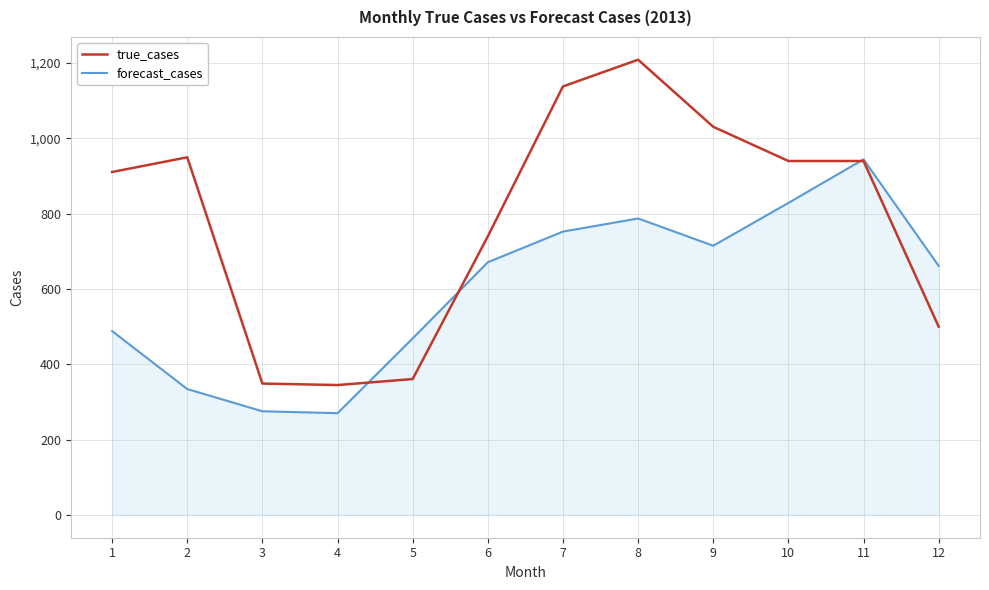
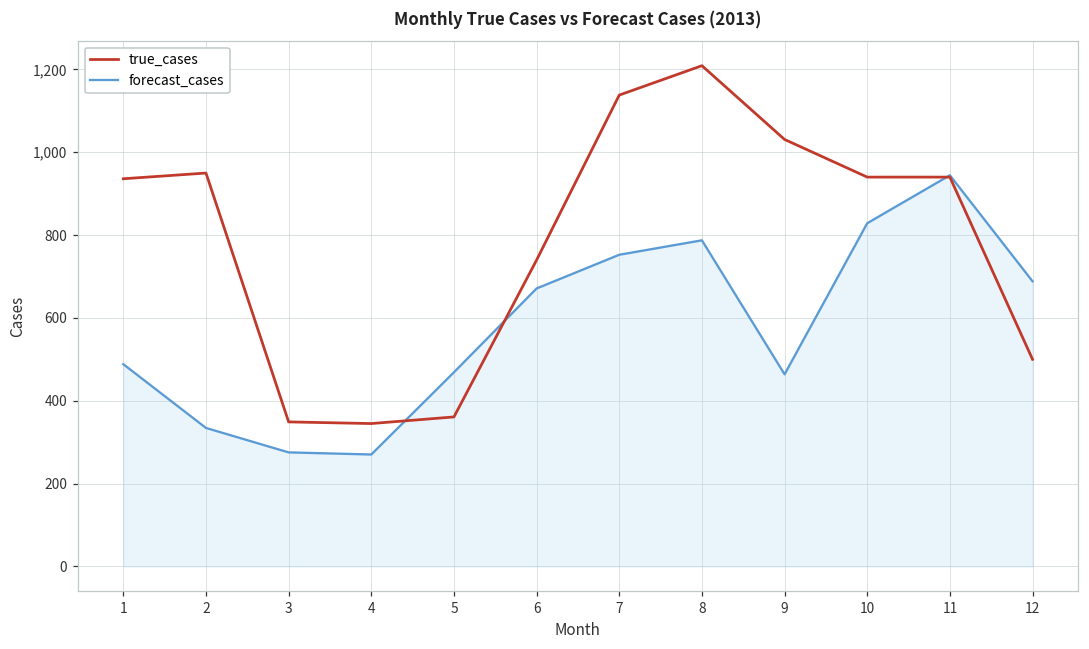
true_cases, 1: 910 -> 940
forecast_cases, 9: 720 -> 460
forecast_cases, 12: 660 -> 690
